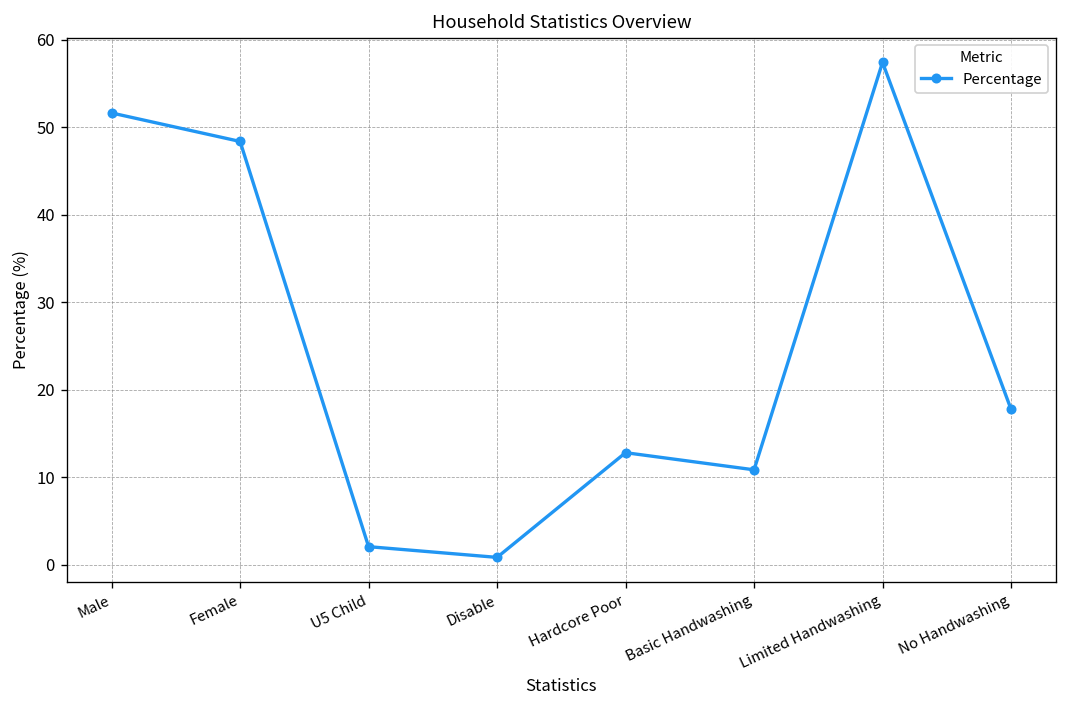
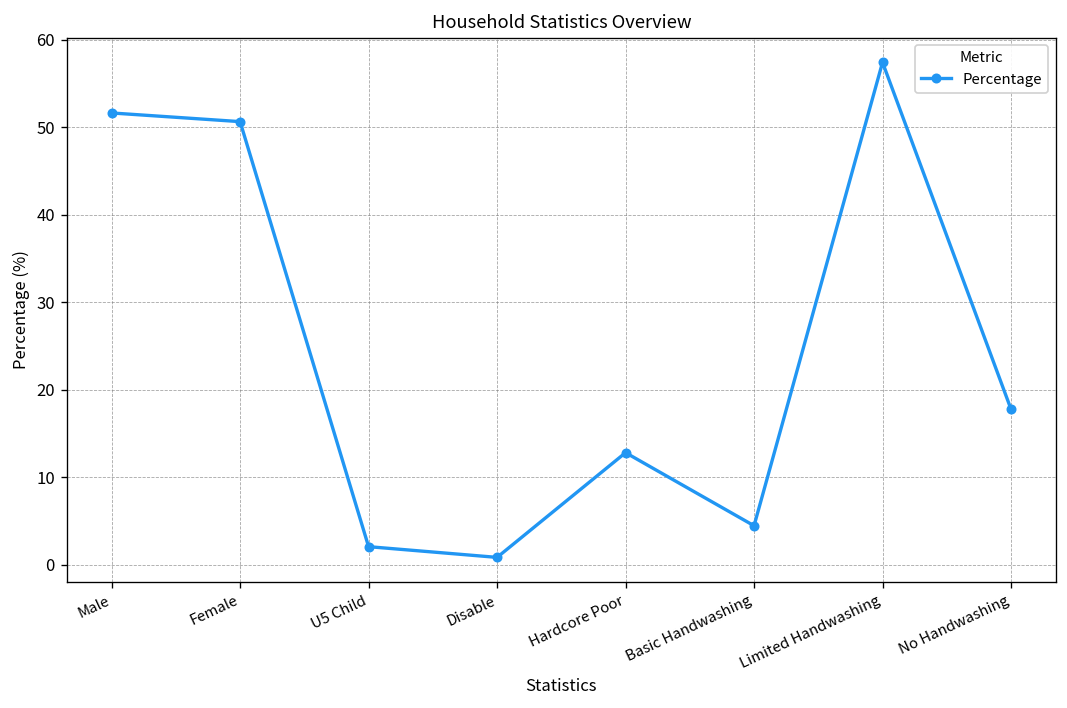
Female: 48 -> 51
Basic Handwashing: 11 -> 4
